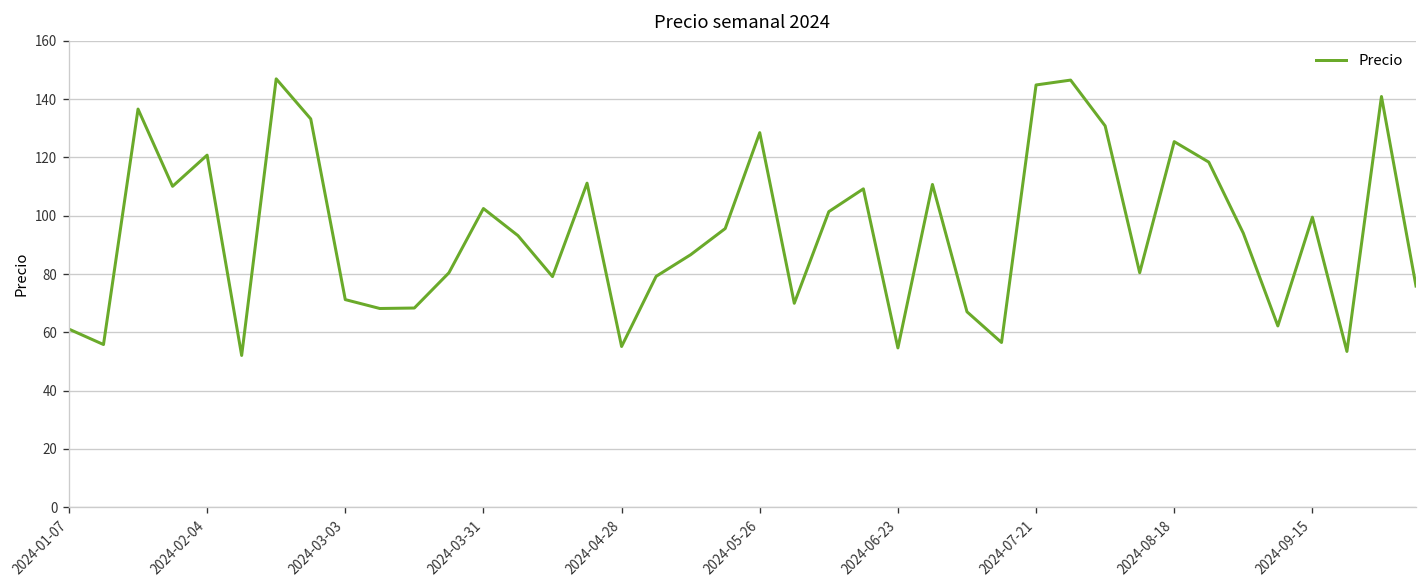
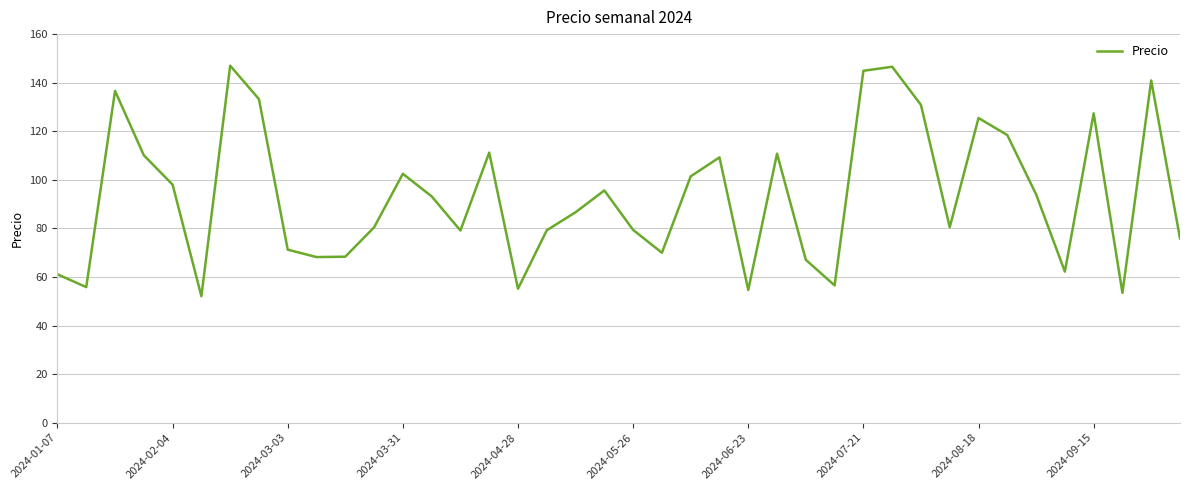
2024-02-04: 121 -> 98
2024-05-26: 129 -> 79
2024-09-15: 100 -> 127
